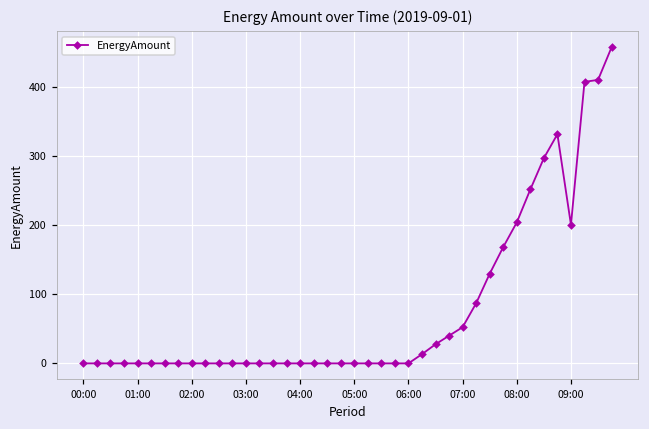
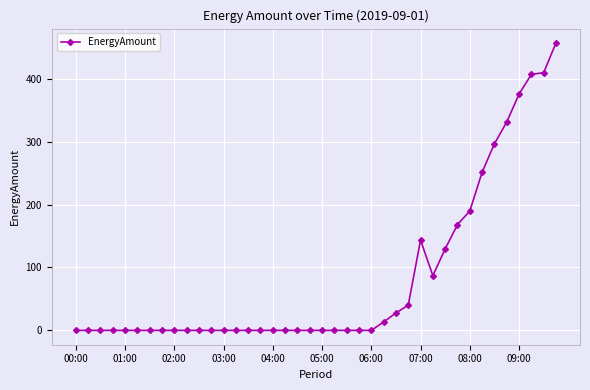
07:00: 50 -> 140
08:00: 200 -> 190
09:00: 200 -> 380
